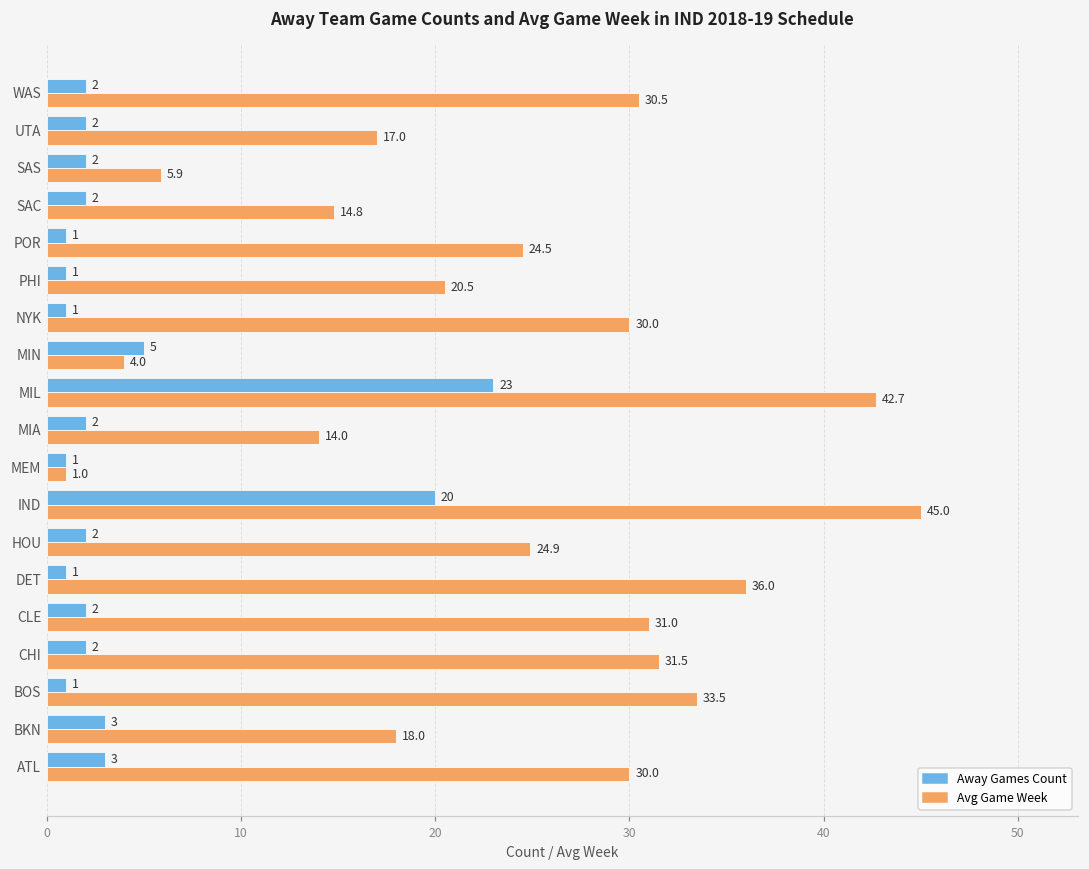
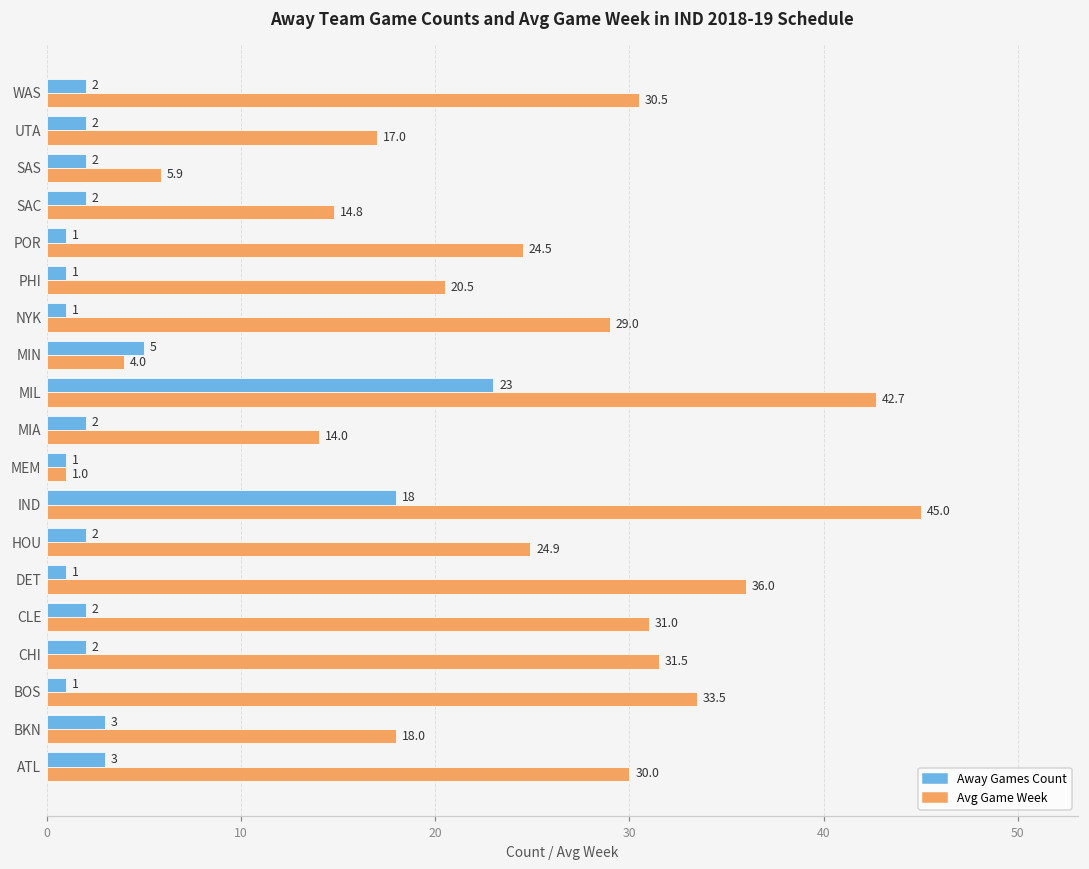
Avg Game Week, NYK: 30.0 -> 29.0
Away Games Count, IND: 20 -> 18
